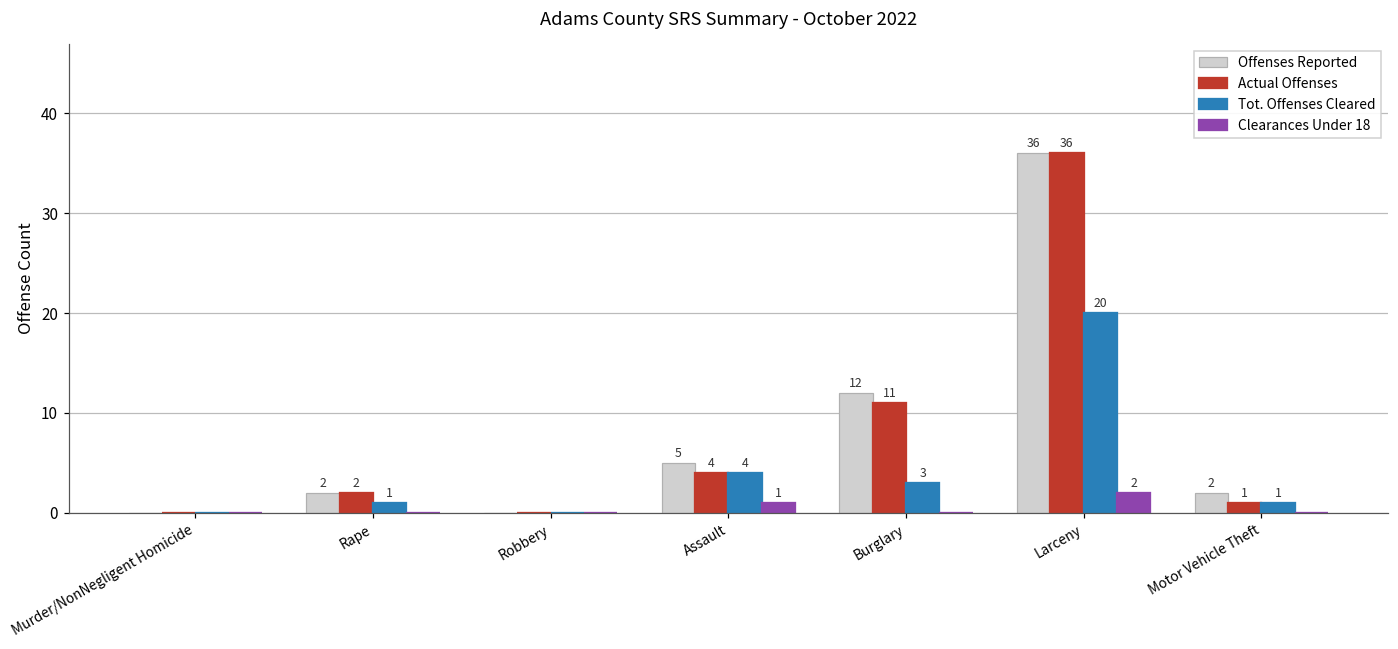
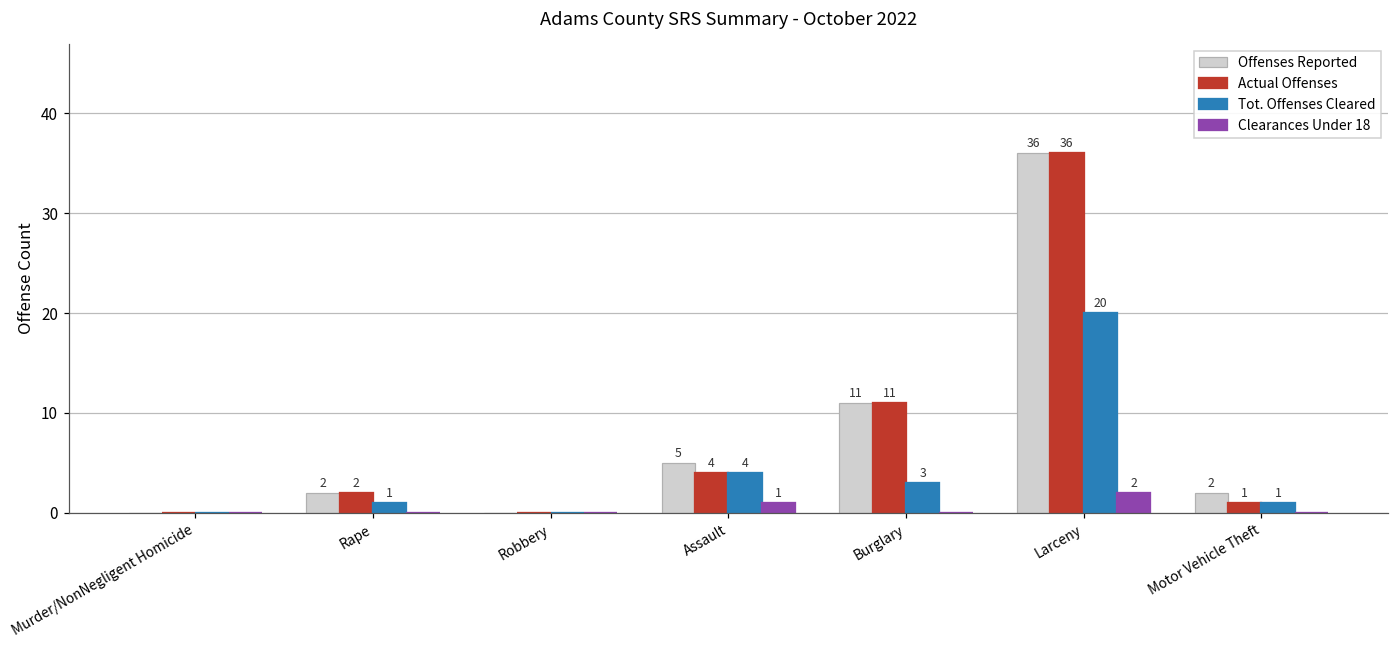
Offenses Reported, Burglary: 12 -> 11
